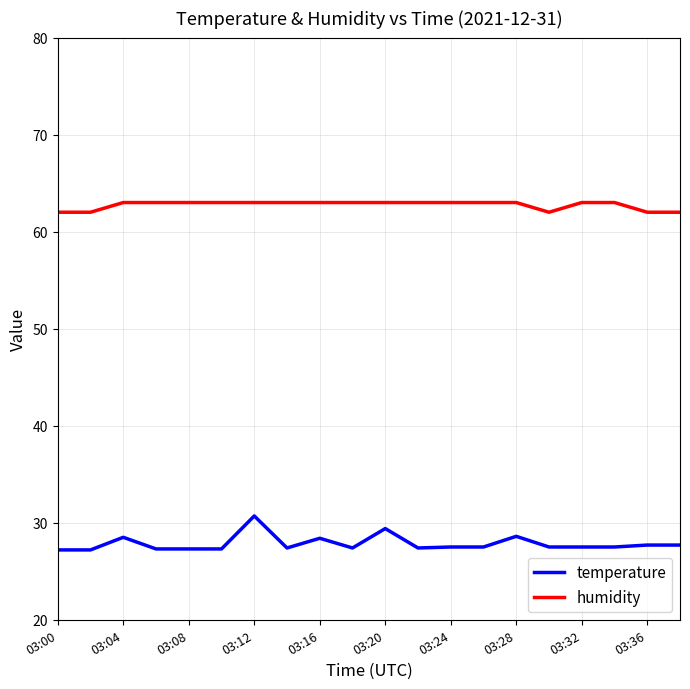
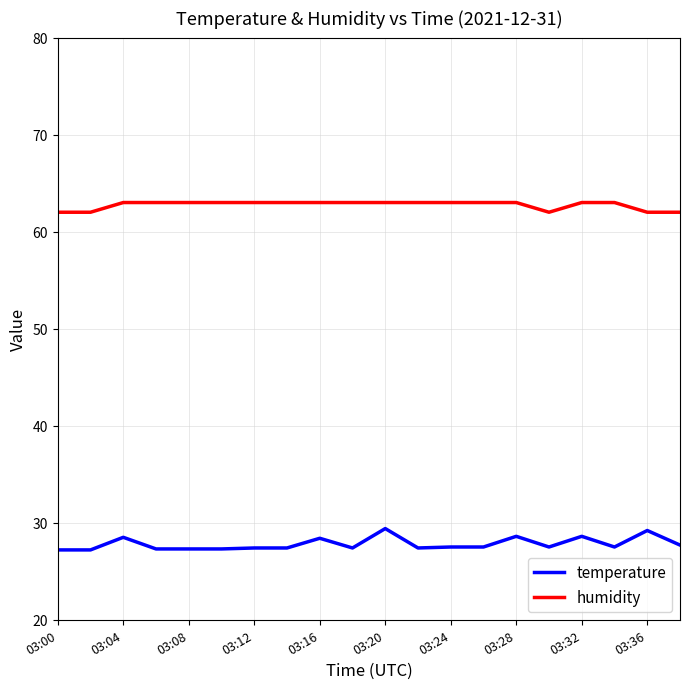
temperature, 03:12: 31 -> 27
temperature, 03:32: 28 -> 29
temperature, 03:36: 28 -> 29
